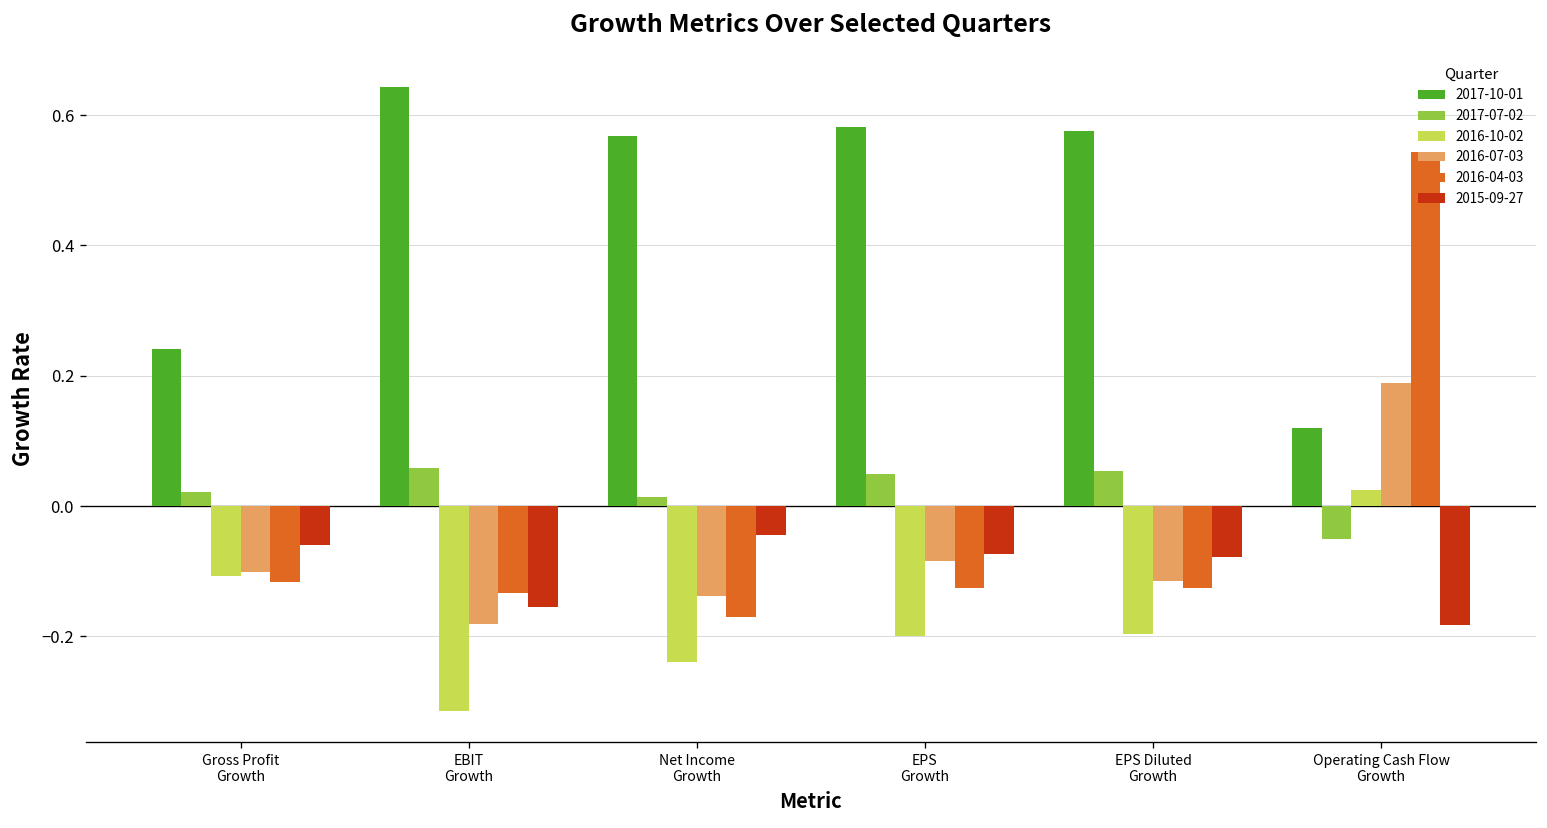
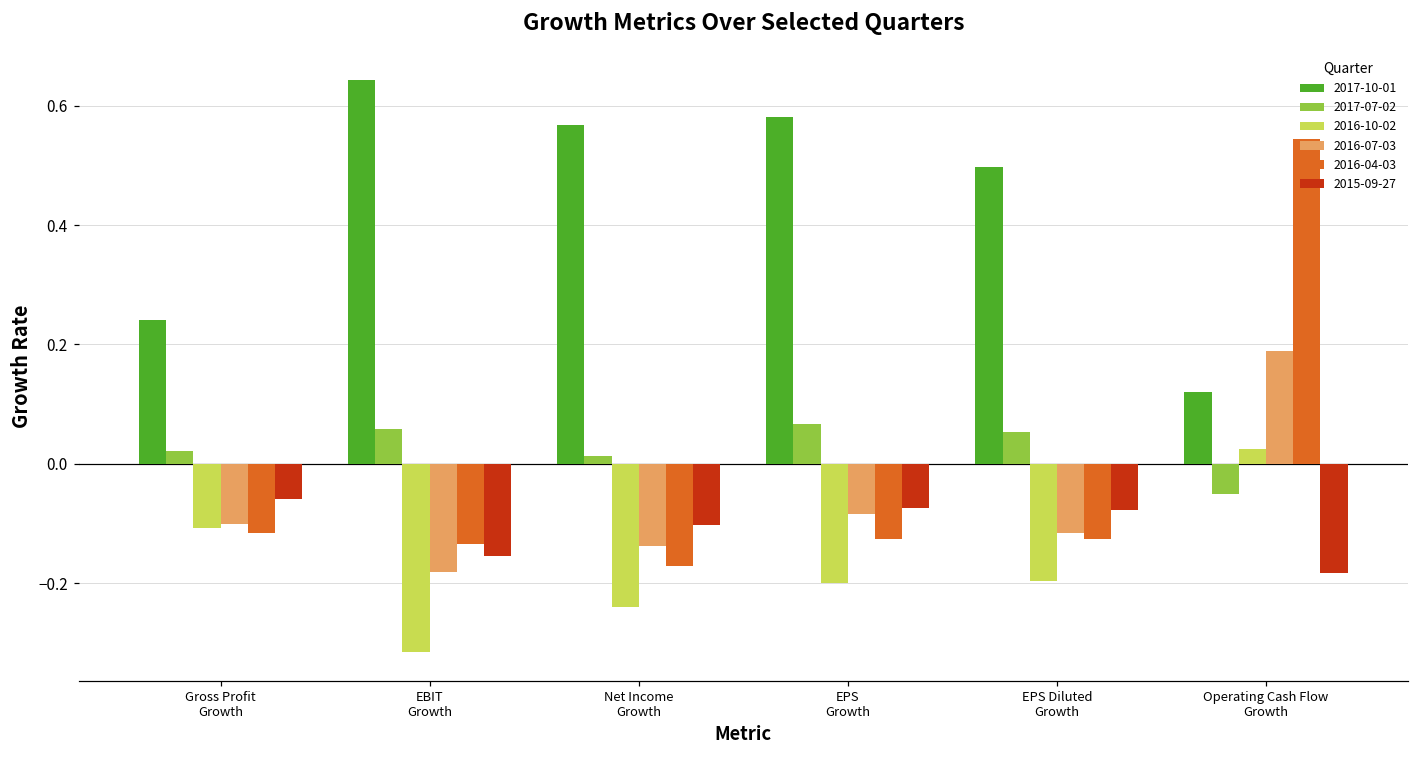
2015-09-27, Net Income Growth: -0.04 -> -0.10
2017-07-02, EPS Growth: 0.05 -> 0.07
2017-10-01, EPS Diluted Growth: 0.58 -> 0.50
